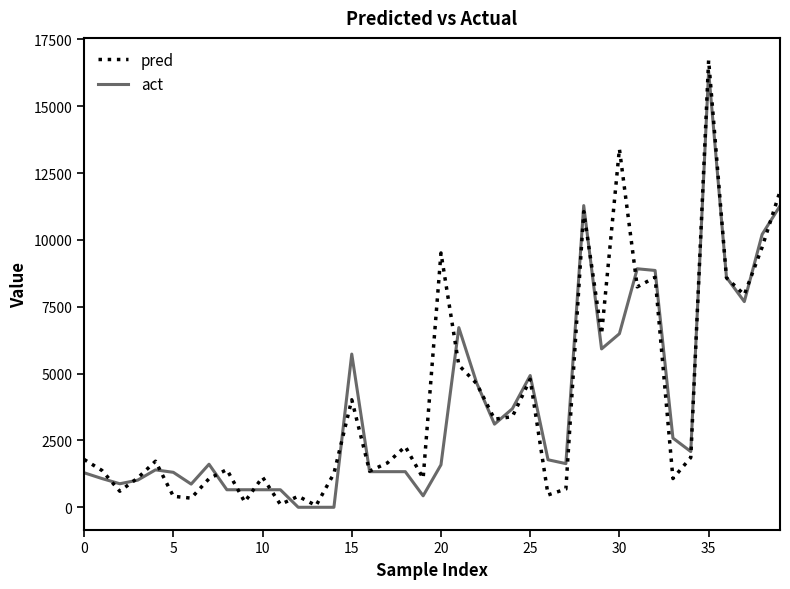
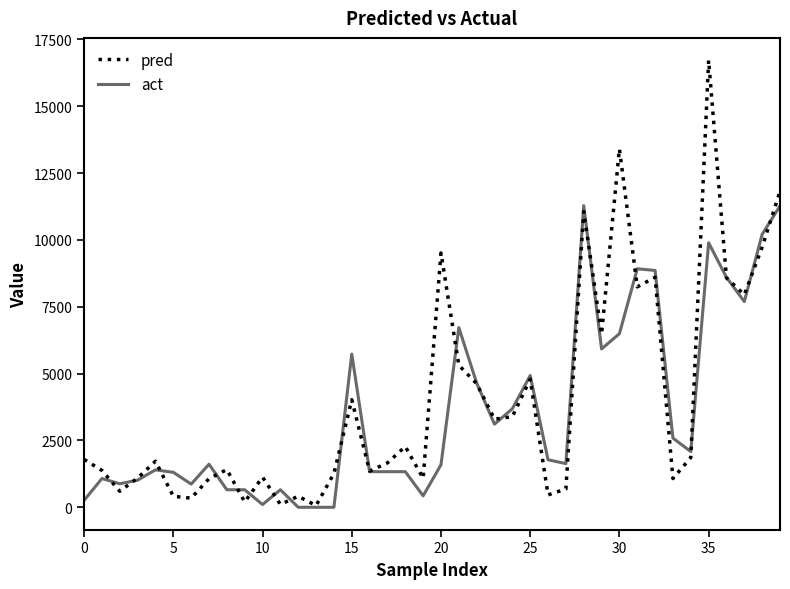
act, 0: 1300 -> 300
act, 10: 700 -> 100
act, 35: 16300 -> 9900
